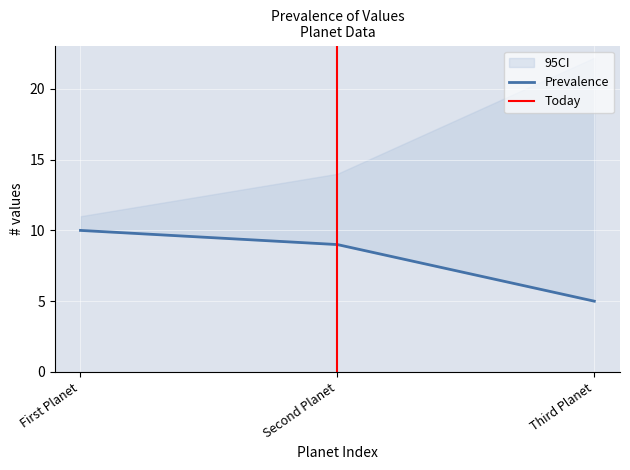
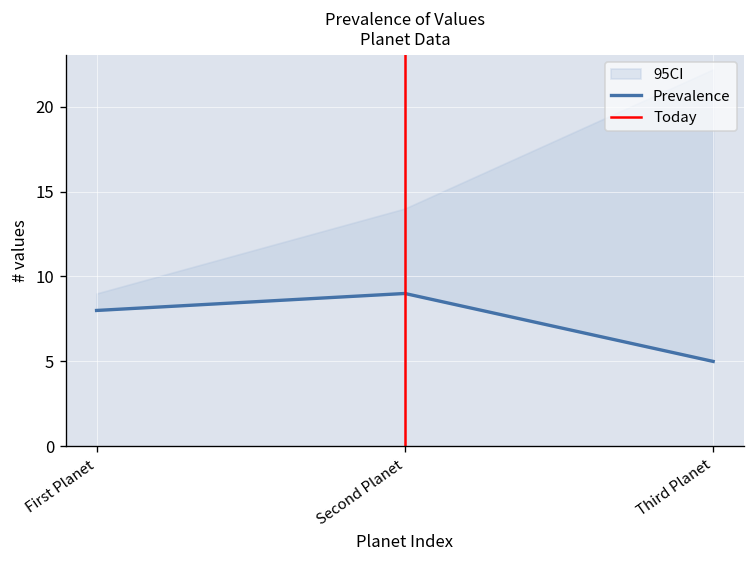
Prevalence, First Planet: 10 -> 8
